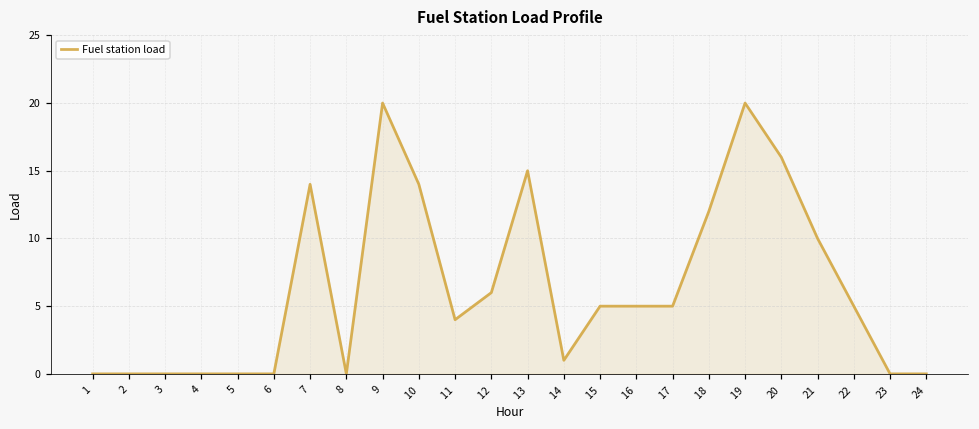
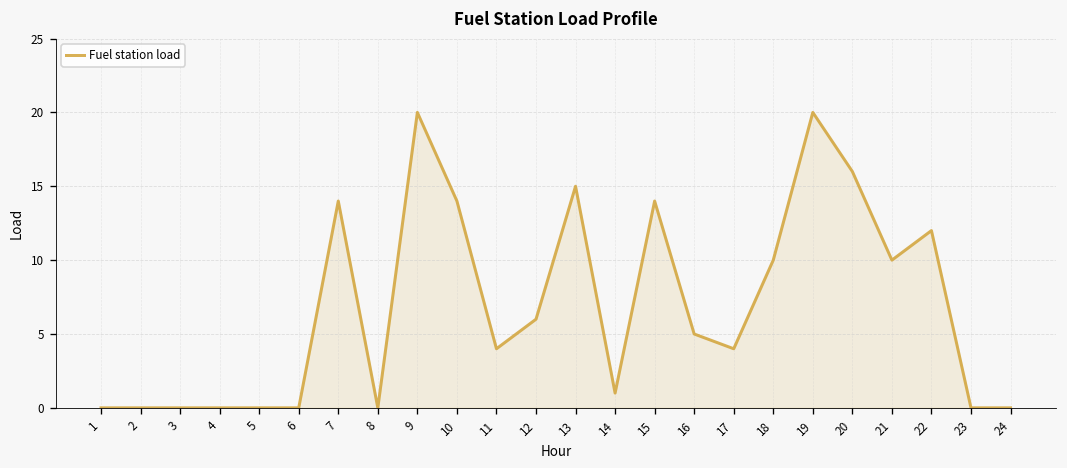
15: 5 -> 14
17: 5 -> 4
18: 12 -> 10
22: 5 -> 12
